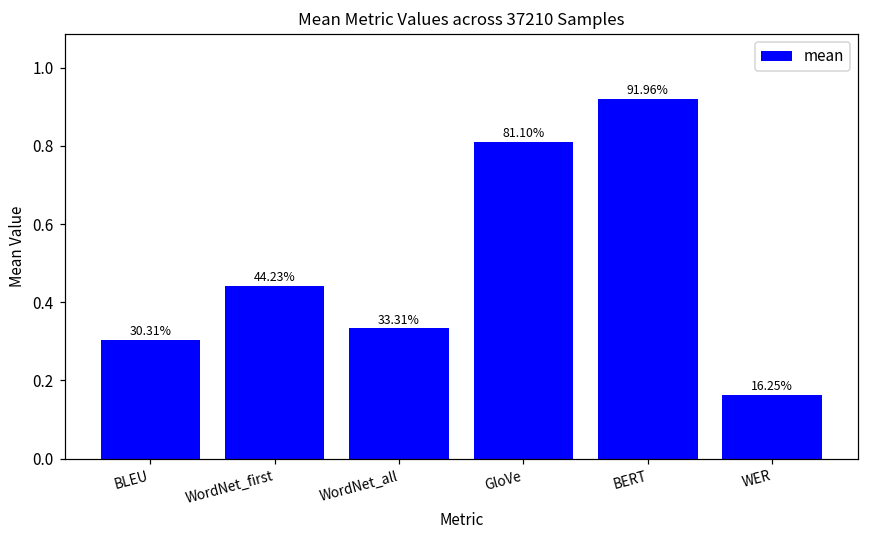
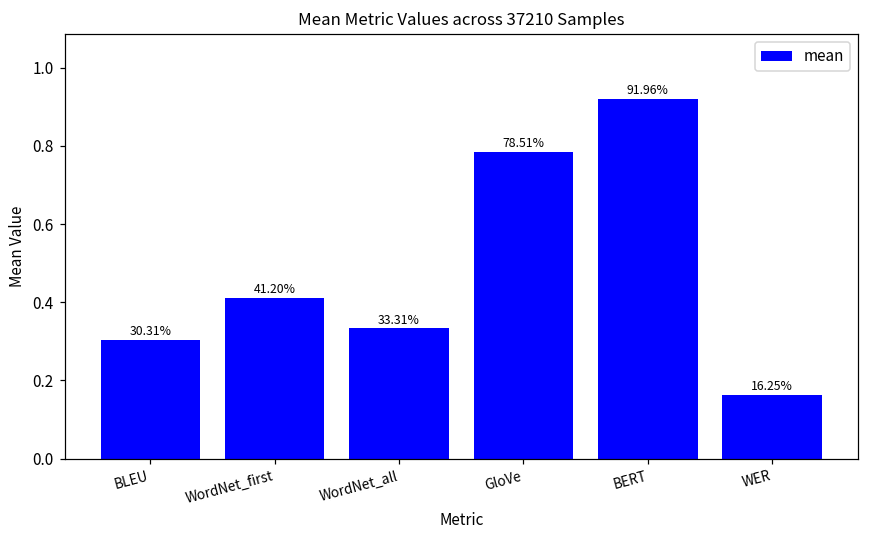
WordNet_first: 44.23% -> 41.20%
GloVe: 81.10% -> 78.51%
